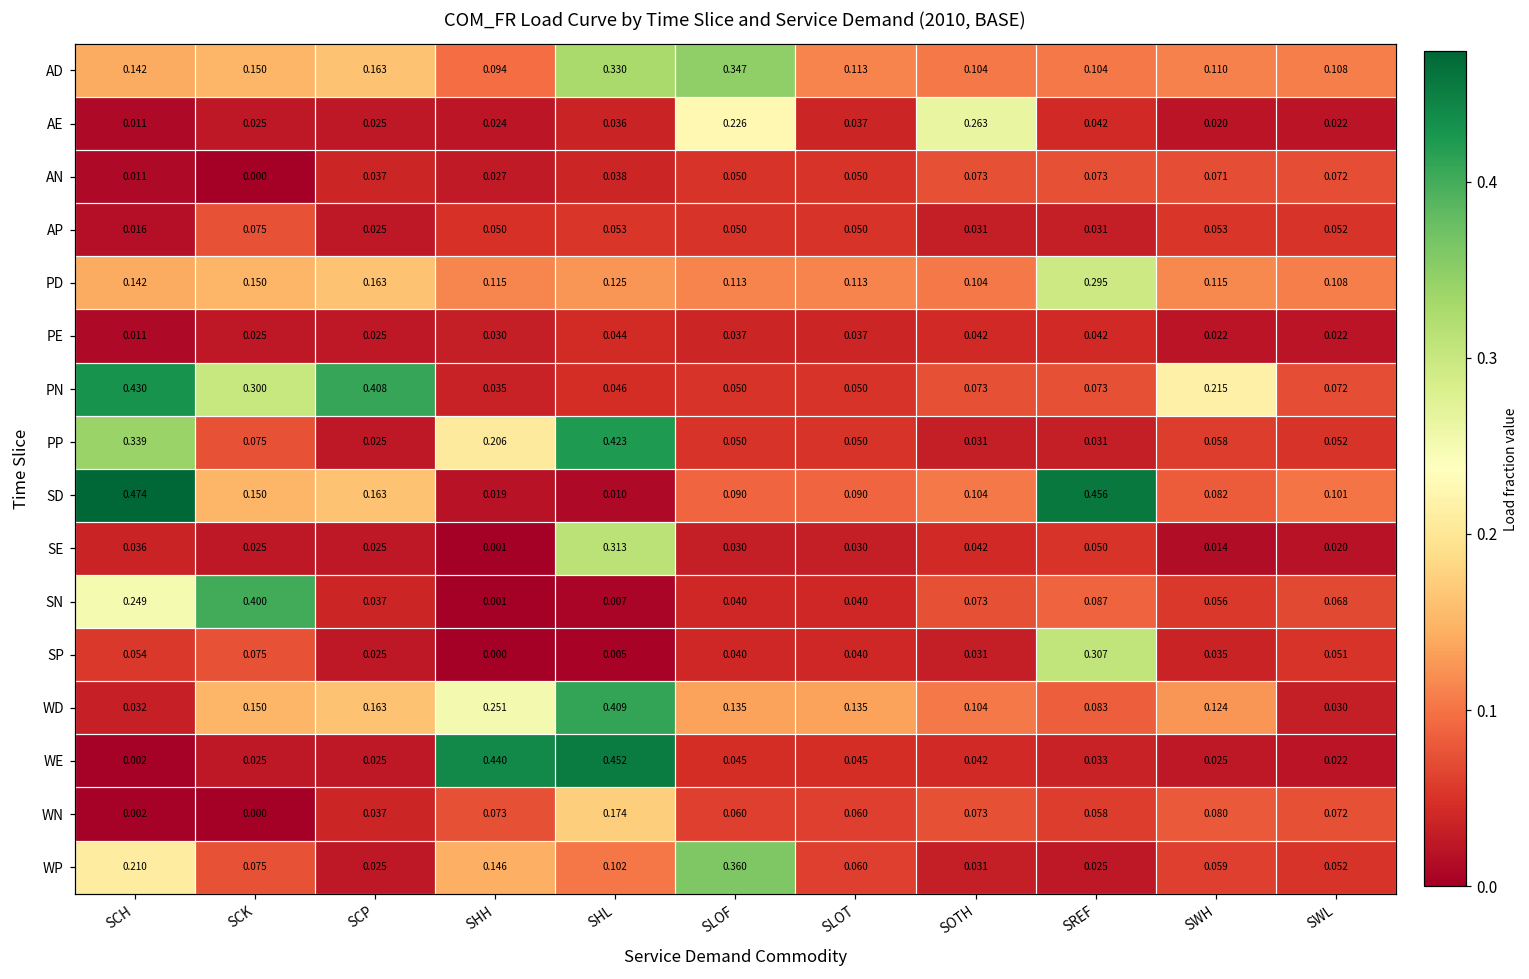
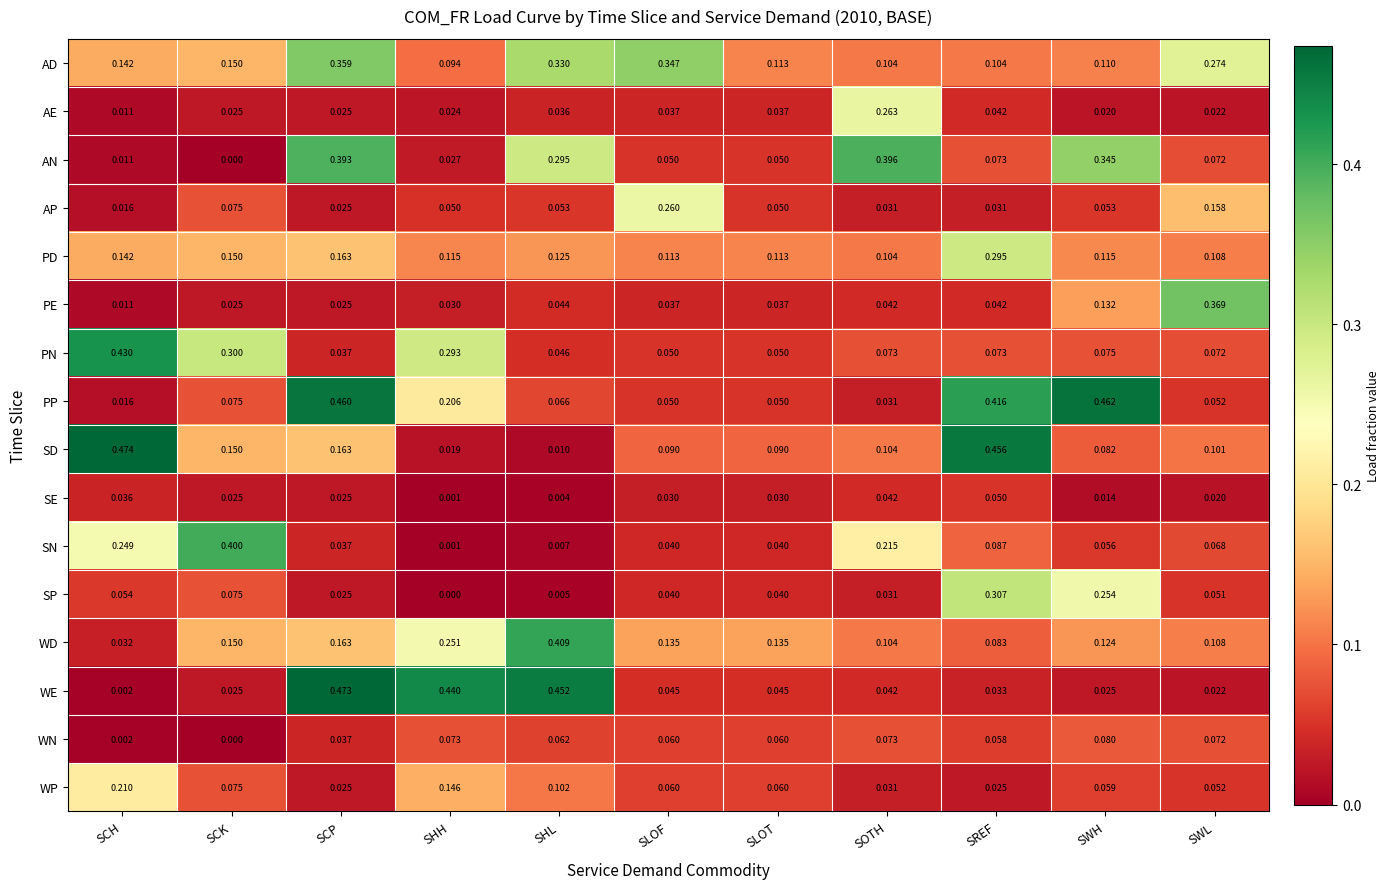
AD, SCP: 0.163 -> 0.359
AD, SWL: 0.108 -> 0.274
AE, SLOF: 0.226 -> 0.037
AN, SCP: 0.037 -> 0.393
AN, SHL: 0.038 -> 0.295
AN, SOTH: 0.073 -> 0.396
AN, SWH: 0.071 -> 0.345
AP, SLOF: 0.050 -> 0.260
AP, SWL: 0.052 -> 0.158
PE, SWH: 0.022 -> 0.132
PE, SWL: 0.022 -> 0.369
PN, SCP: 0.408 -> 0.037
PN, SHH: 0.035 -> 0.293
PN, SWH: 0.215 -> 0.075
PP, SCH: 0.339 -> 0.016
PP, SCP: 0.025 -> 0.460
PP, SHL: 0.423 -> 0.066
PP, SREF: 0.031 -> 0.416
PP, SWH: 0.058 -> 0.462
SE, SHL: 0.313 -> 0.004
SN, SOTH: 0.073 -> 0.215
SP, SWH: 0.035 -> 0.254
WD, SWL: 0.030 -> 0.108
WE, SCP: 0.025 -> 0.473
WN, SHL: 0.174 -> 0.062
WP, SLOF: 0.360 -> 0.060
